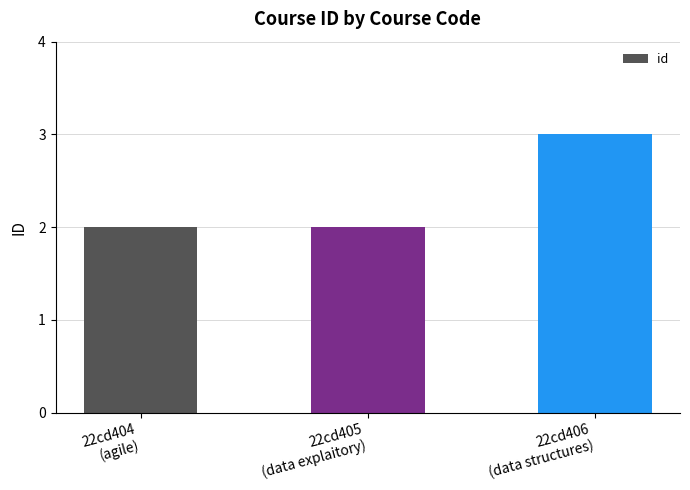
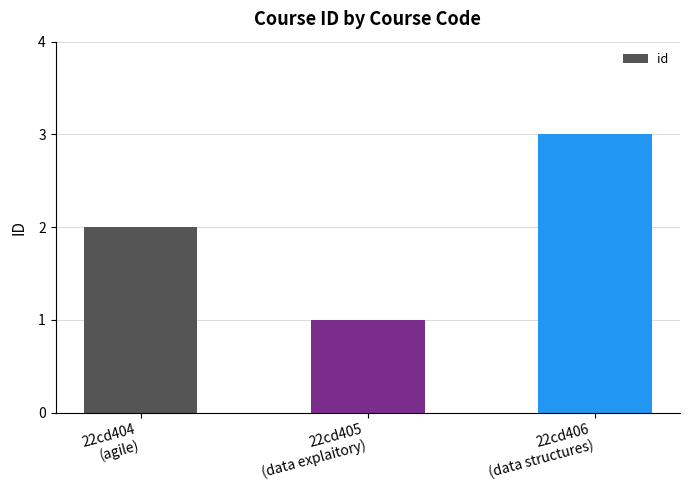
22cd405 (data explaitory): 2 -> 1
